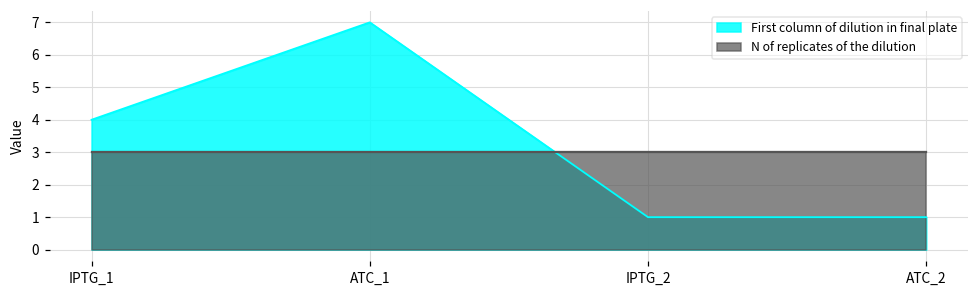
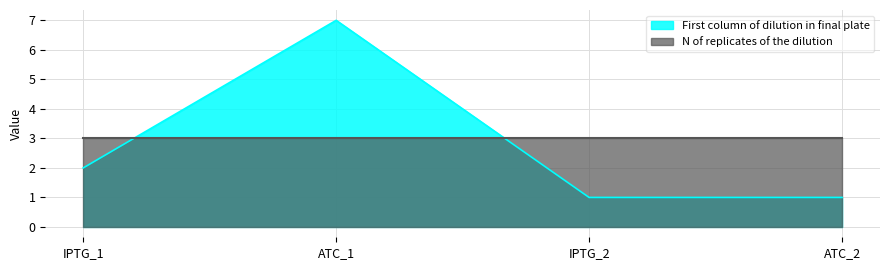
First column of dilution in final plate, IPTG_1: 4 -> 2
